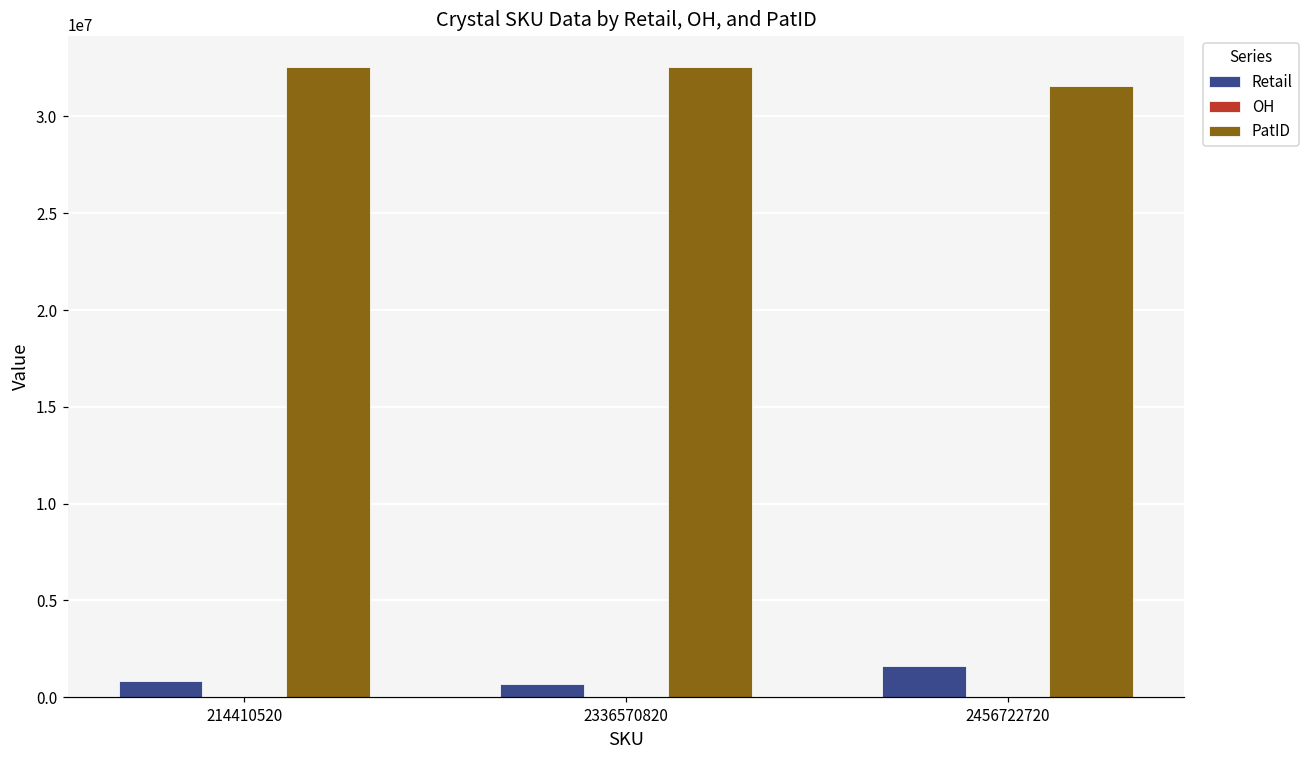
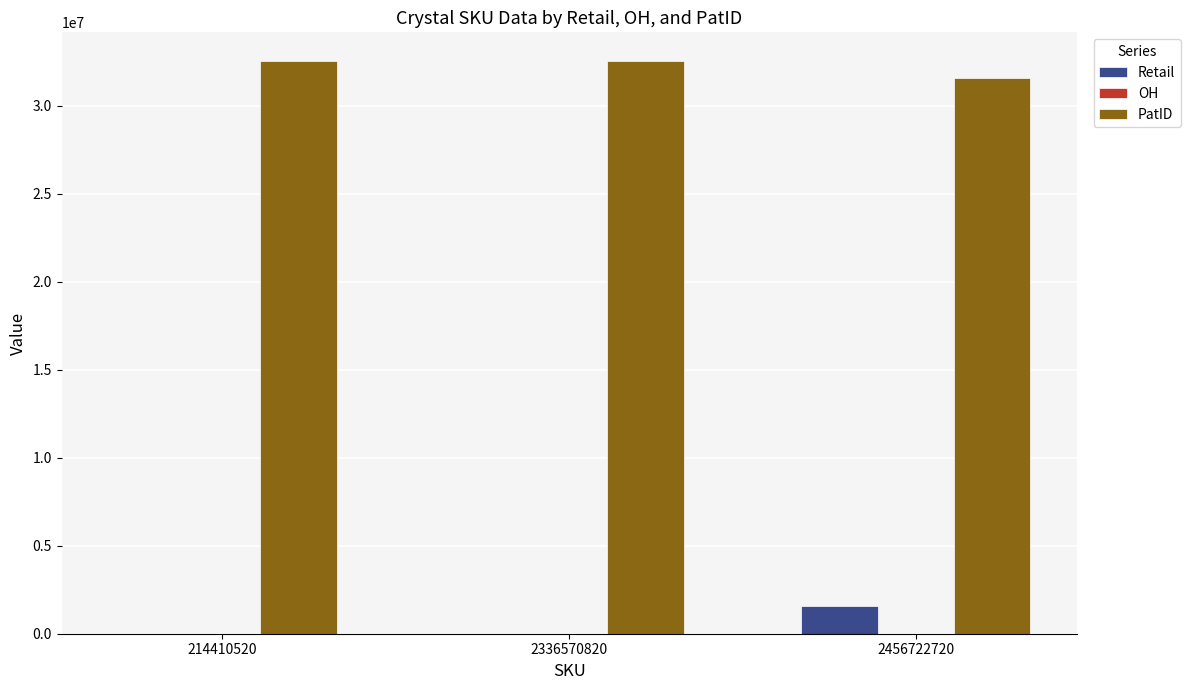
Retail, 214410520: 800000 -> 0
Retail, 2336570820: 700000 -> 0
